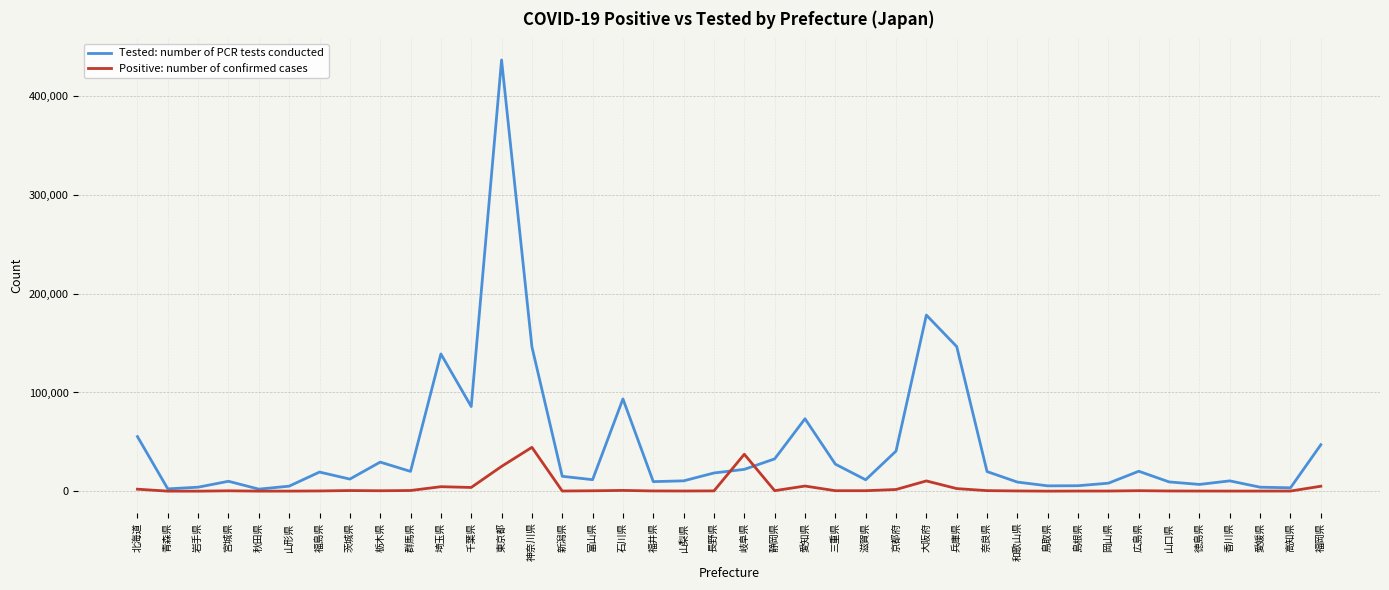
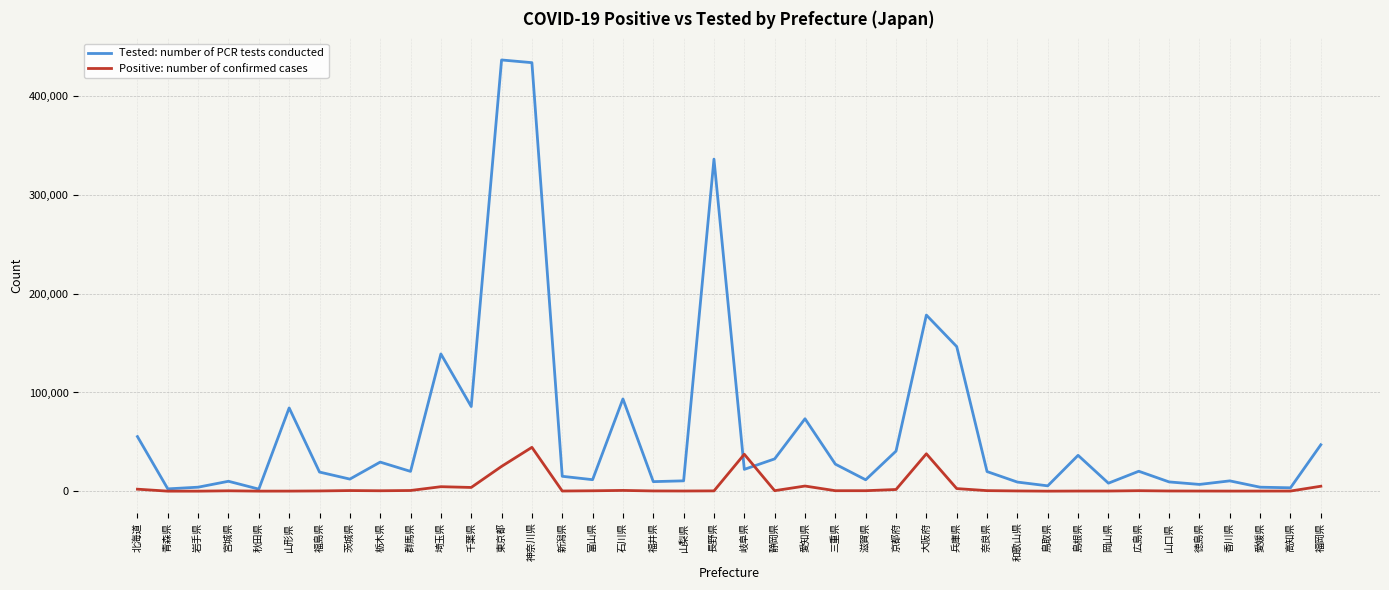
Tested: number of PCR tests conducted, 山形県: 10,000 -> 80,000
Tested: number of PCR tests conducted, 神奈川県: 150,000 -> 430,000
Tested: number of PCR tests conducted, 長野県: 20,000 -> 340,000
Positive: number of confirmed cases, 大阪府: 10,000 -> 40,000
Tested: number of PCR tests conducted, 島根県: 10,000 -> 40,000
